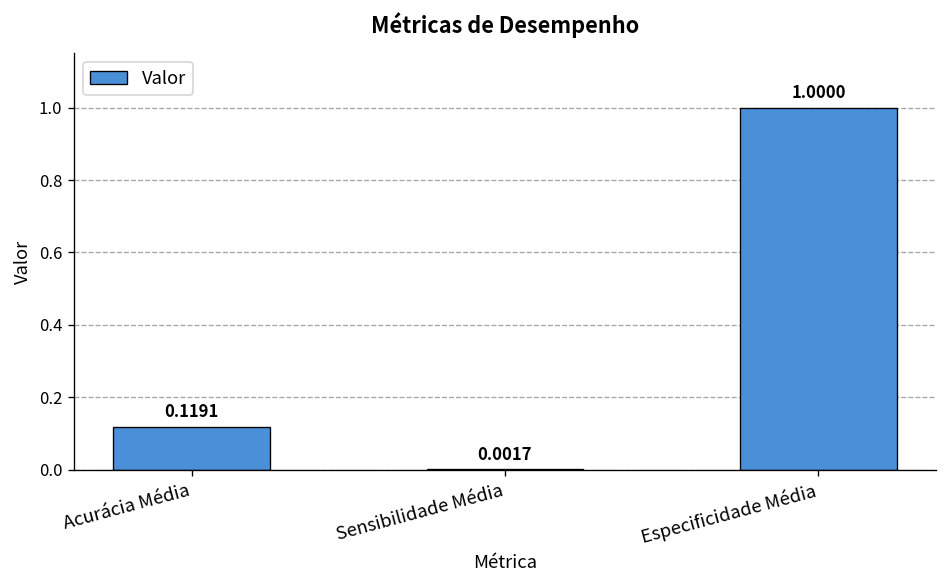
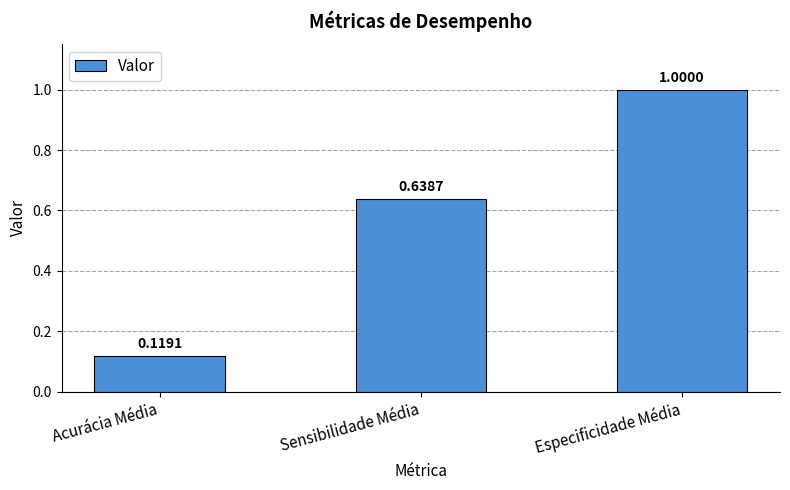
Sensibilidade Média: 0.0017 -> 0.6387
